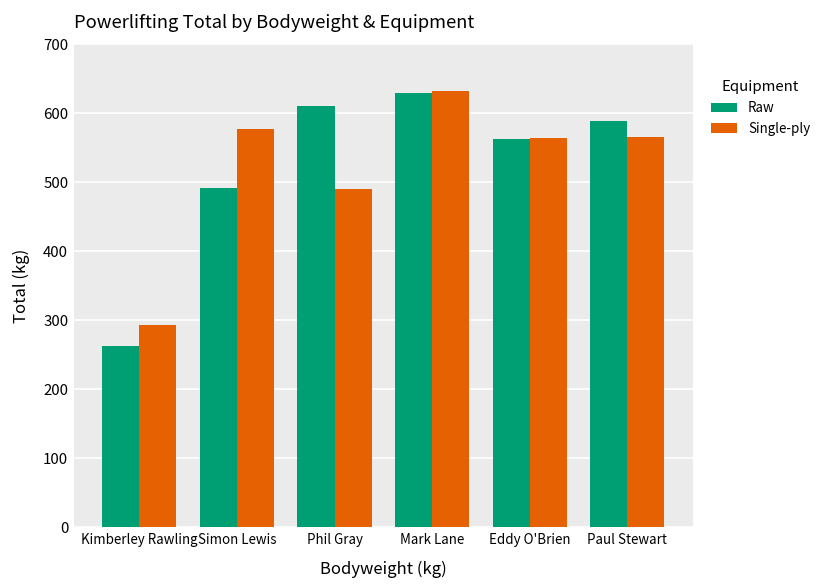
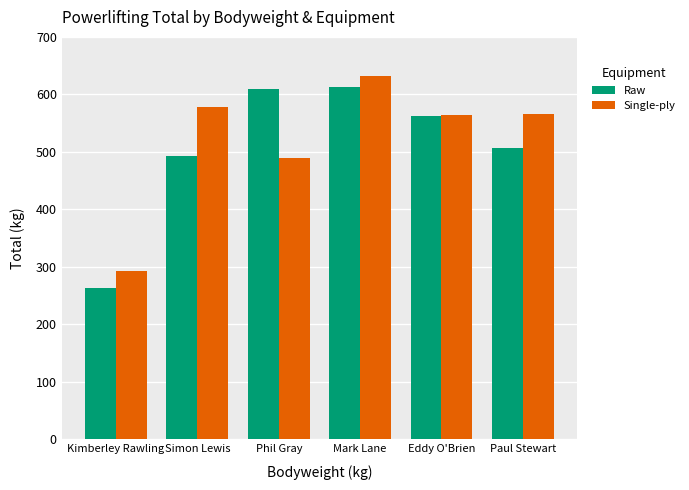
Raw, Mark Lane: 630 -> 610
Raw, Paul Stewart: 590 -> 510
